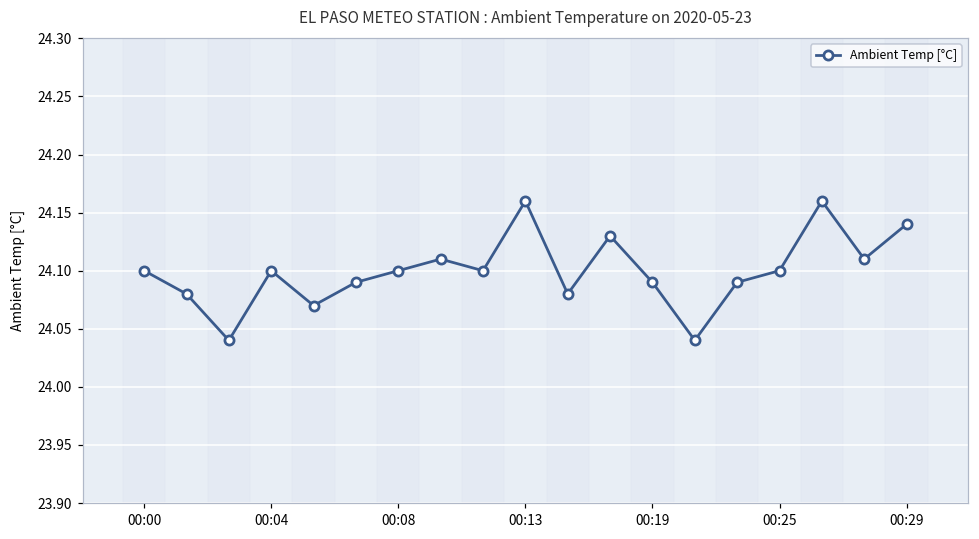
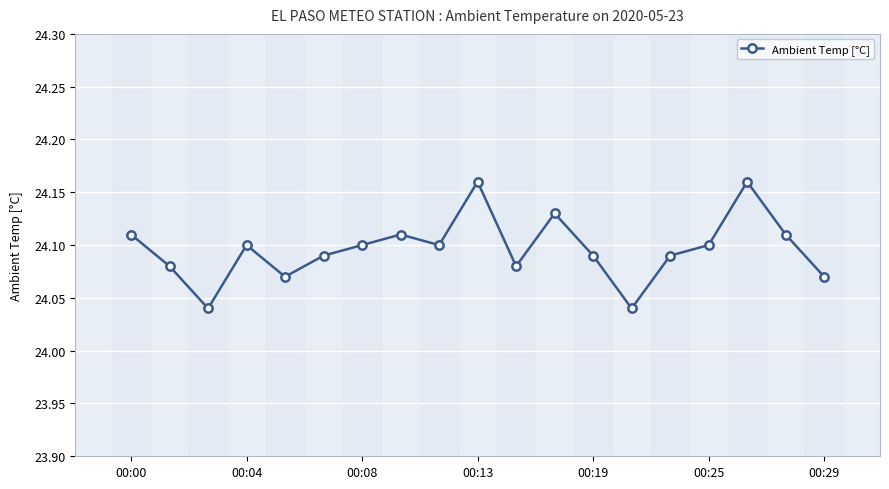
00:00: 24.10 -> 24.11
00:29: 24.14 -> 24.07
